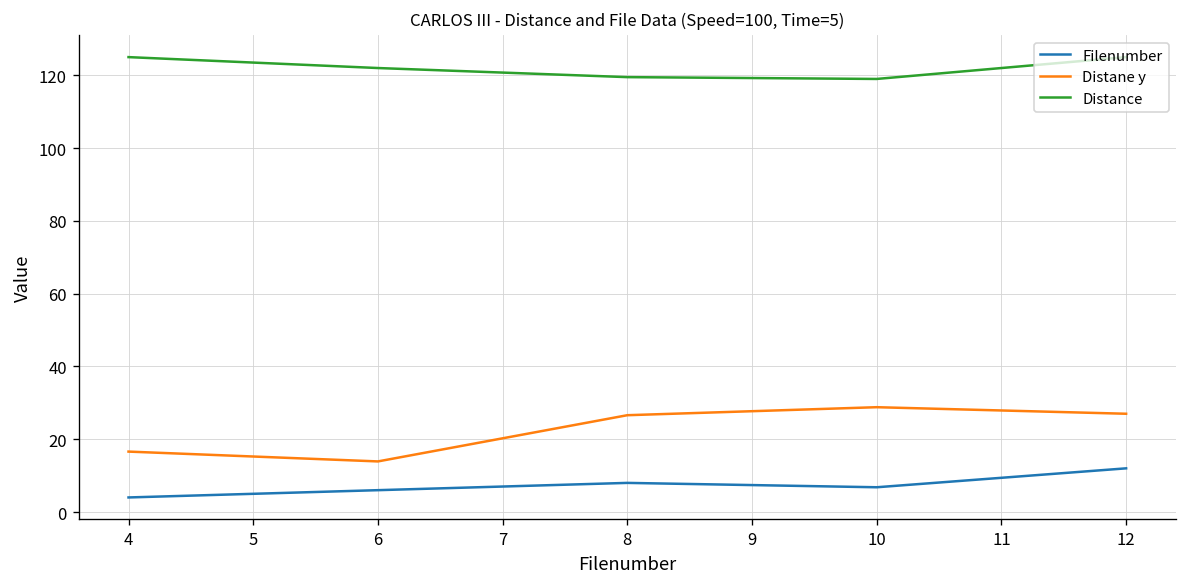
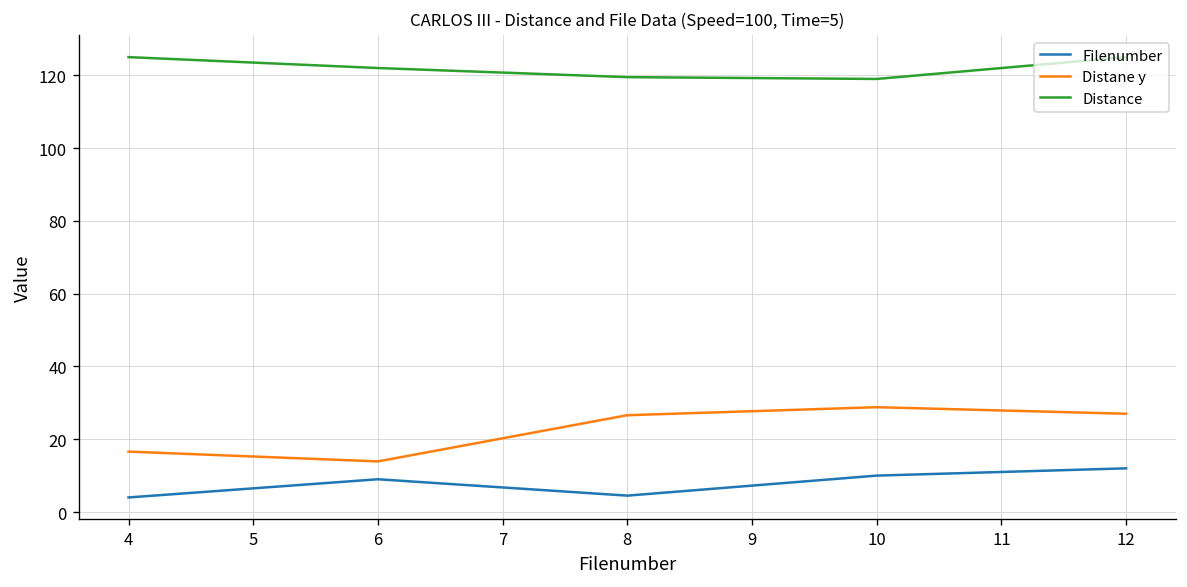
Filenumber, 6: 6 -> 9
Filenumber, 8: 8 -> 5
Filenumber, 10: 7 -> 10
